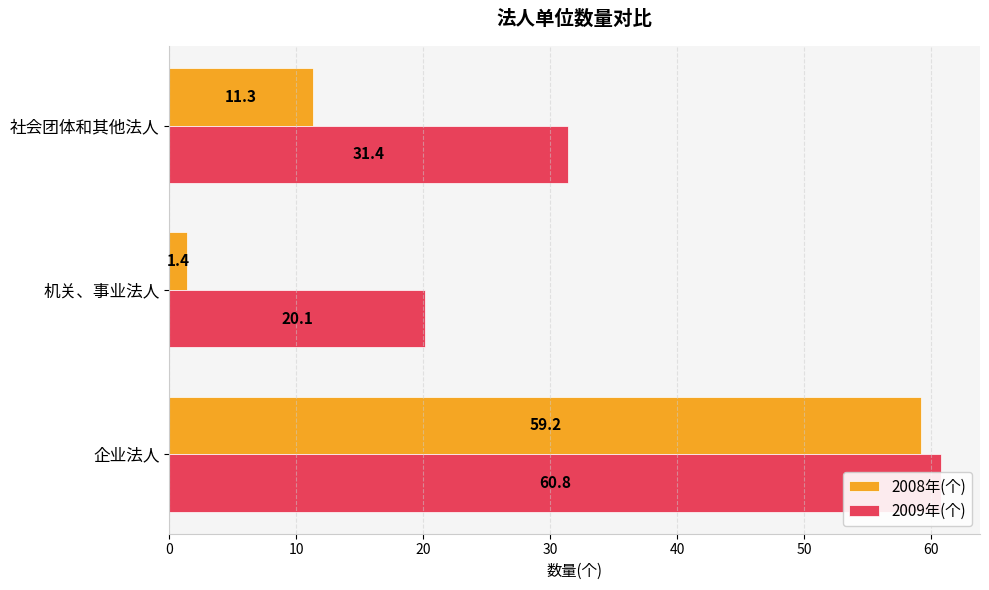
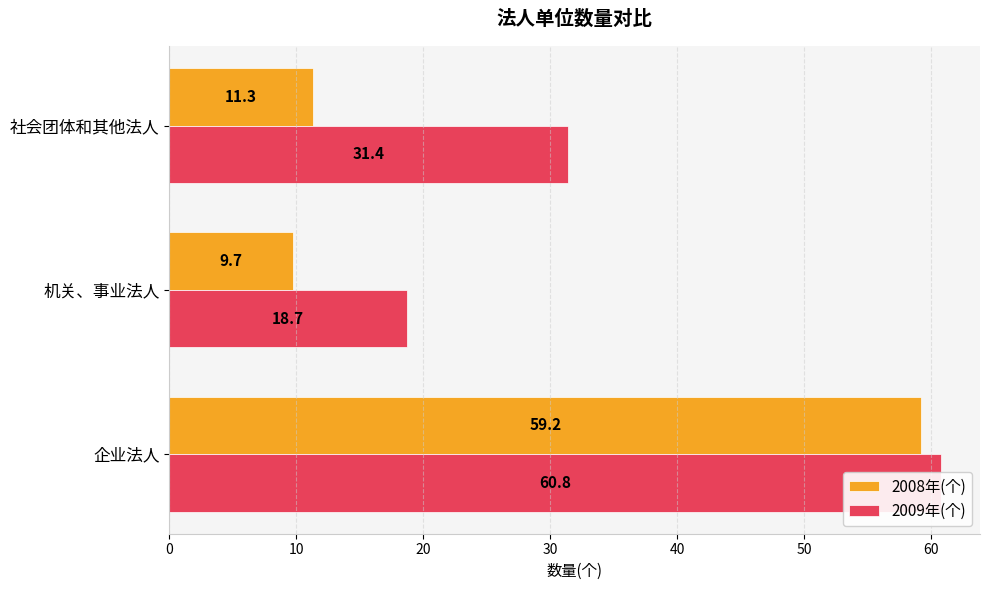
2008年(个), 机关、事业法人: 1.4 -> 9.7
2009年(个), 机关、事业法人: 20.1 -> 18.7
